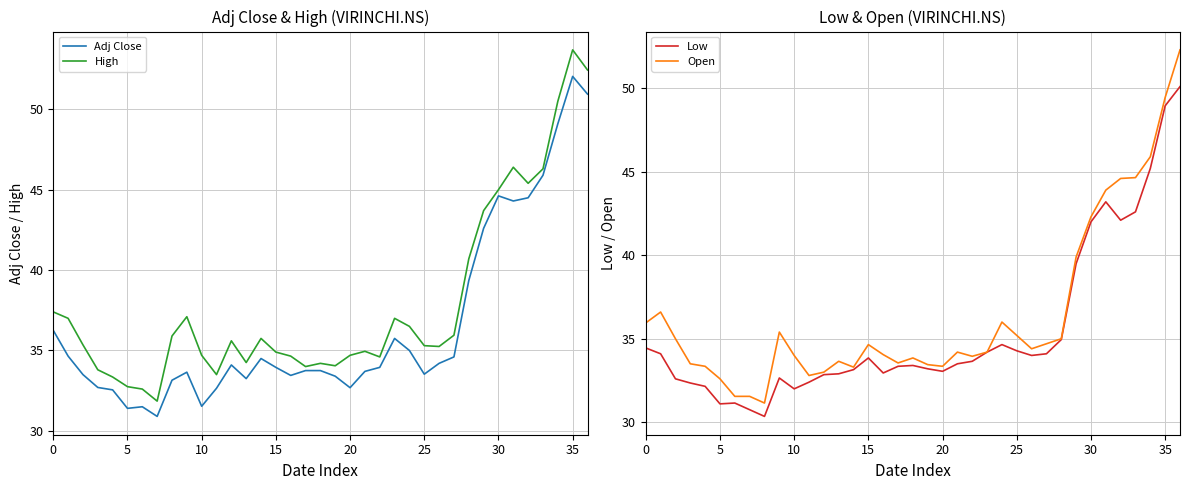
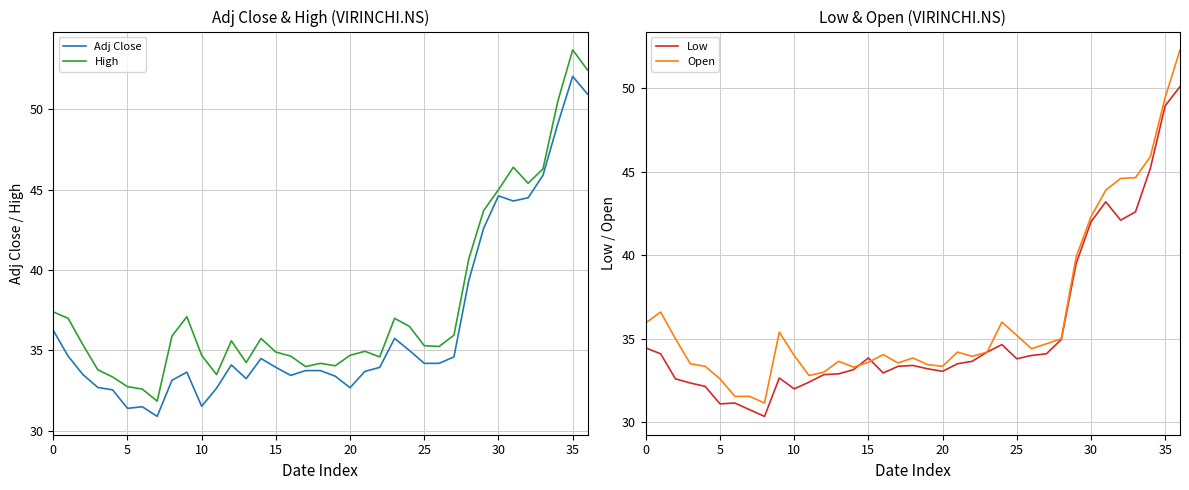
Adj Close & High (VIRINCHI.NS), Adj Close, 25: 33.5 -> 34.2
Low & Open (VIRINCHI.NS), Open, 15: 34.7 -> 33.6
Low & Open (VIRINCHI.NS), Low, 25: 34.3 -> 33.8
